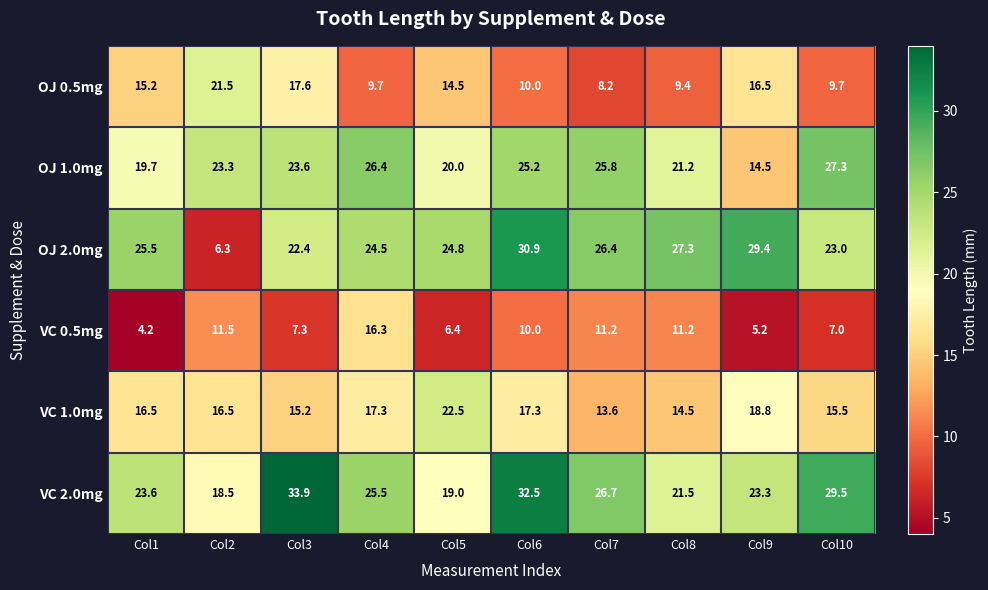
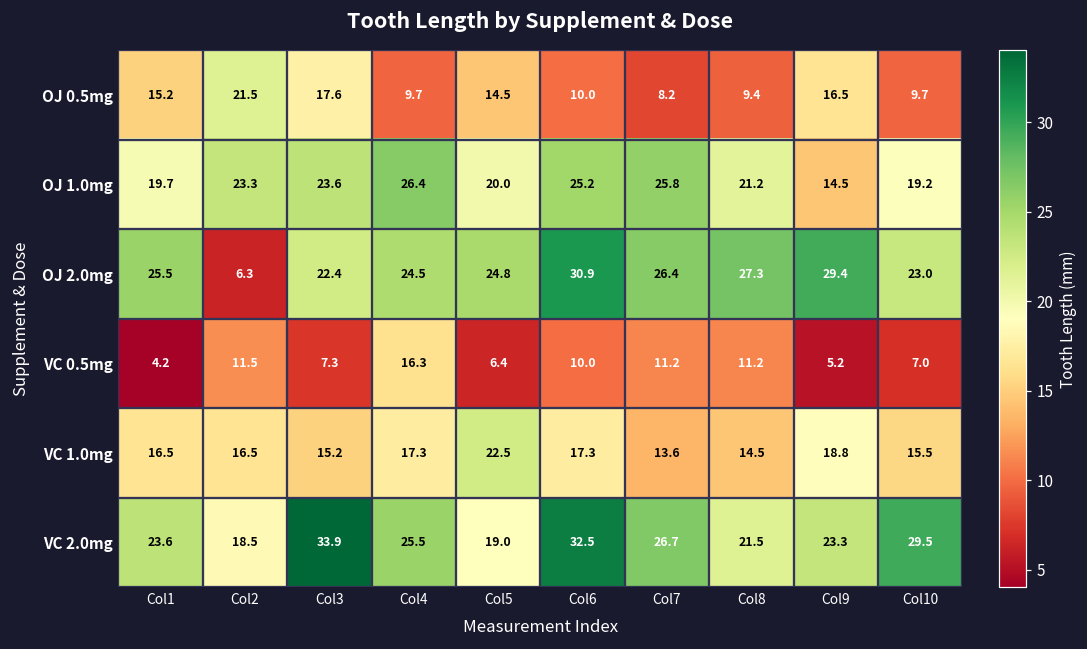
OJ 1.0mg, Col10: 27.3 -> 19.2
